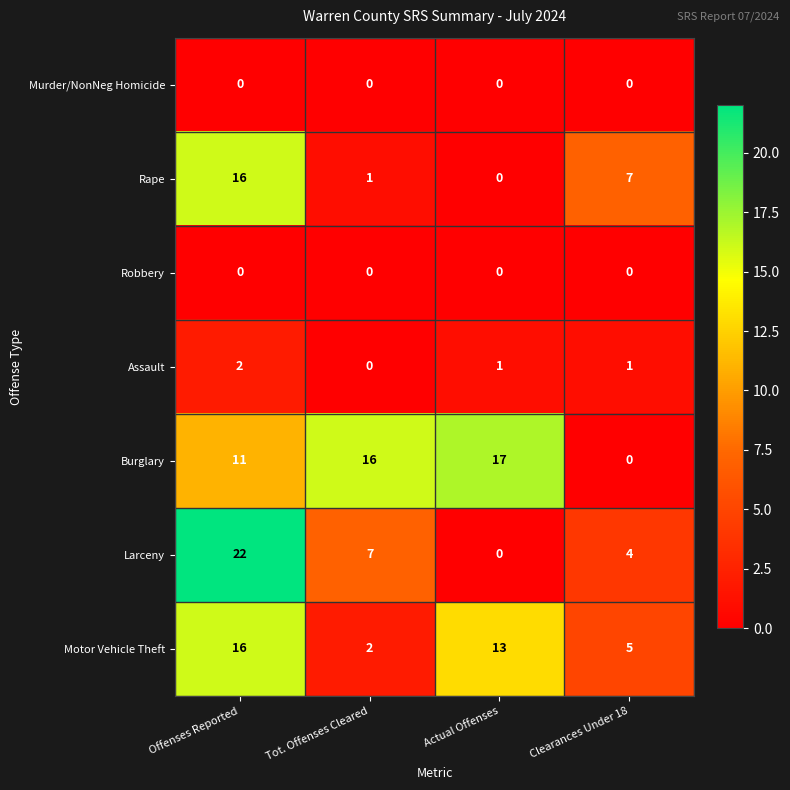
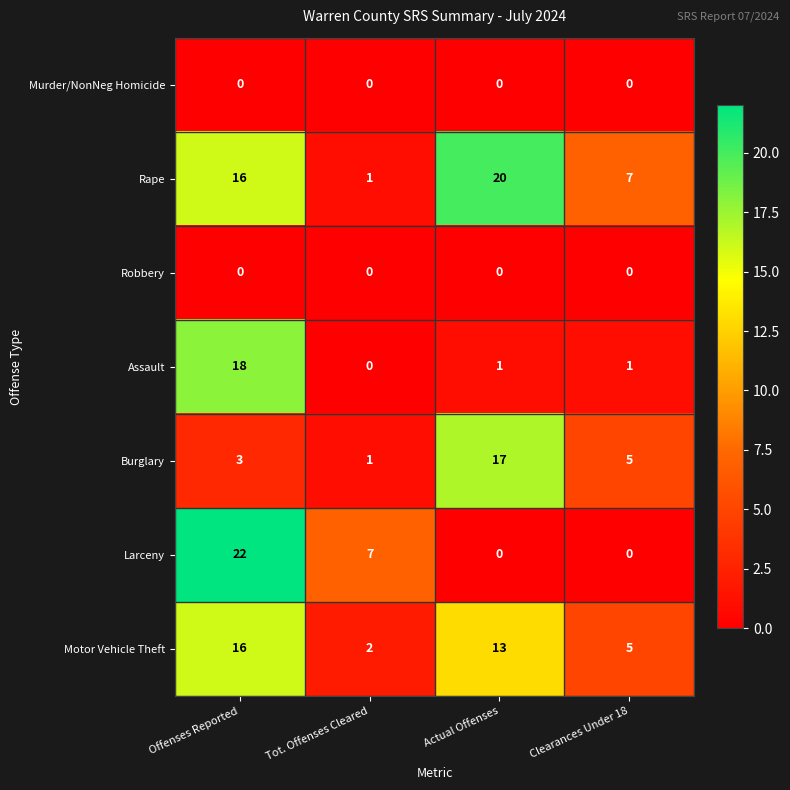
Rape, Actual Offenses: 0 -> 20
Assault, Offenses Reported: 2 -> 18
Burglary, Offenses Reported: 11 -> 3
Burglary, Tot. Offenses Cleared: 16 -> 1
Burglary, Clearances Under 18: 0 -> 5
Larceny, Clearances Under 18: 4 -> 0
